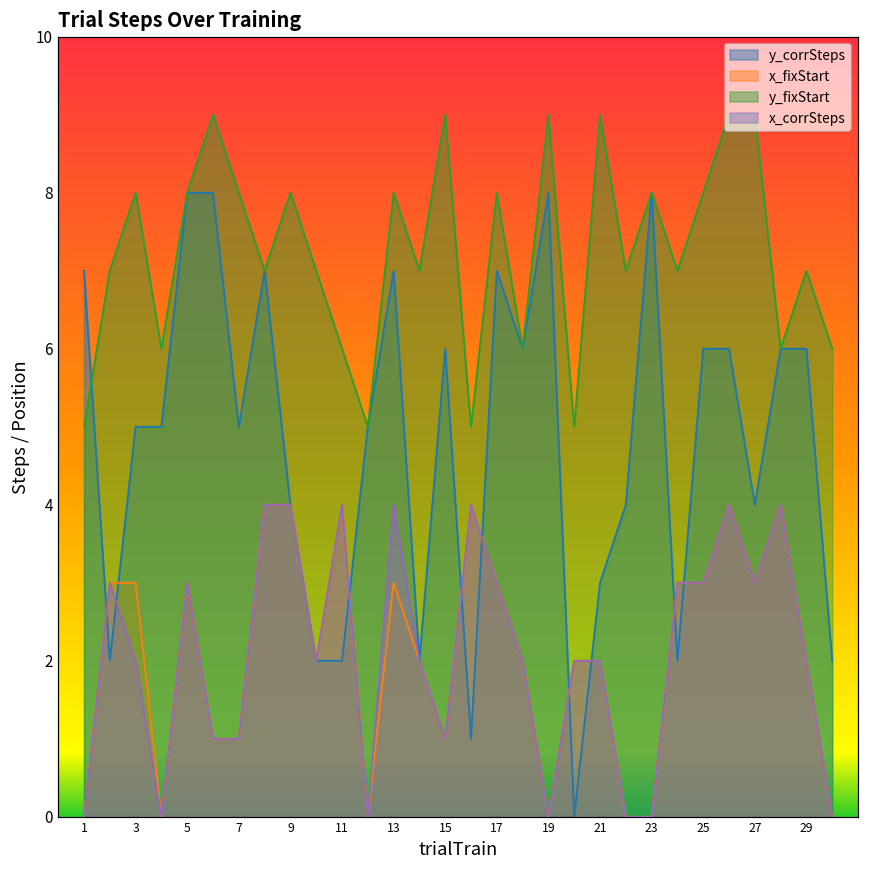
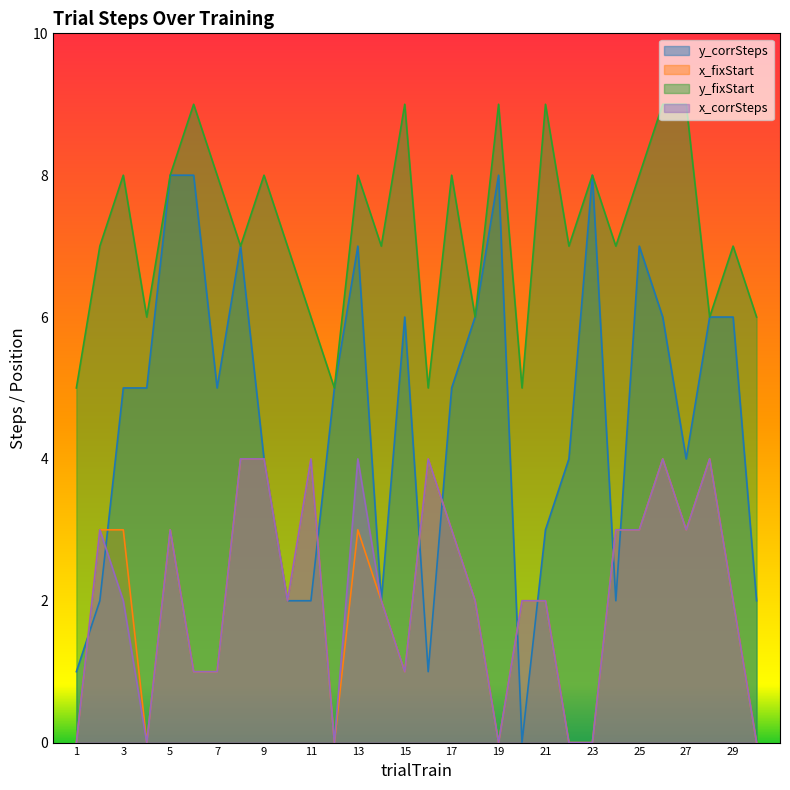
y_corrSteps, 1: 7 -> 1
y_corrSteps, 17: 7 -> 5
y_corrSteps, 25: 6 -> 7
